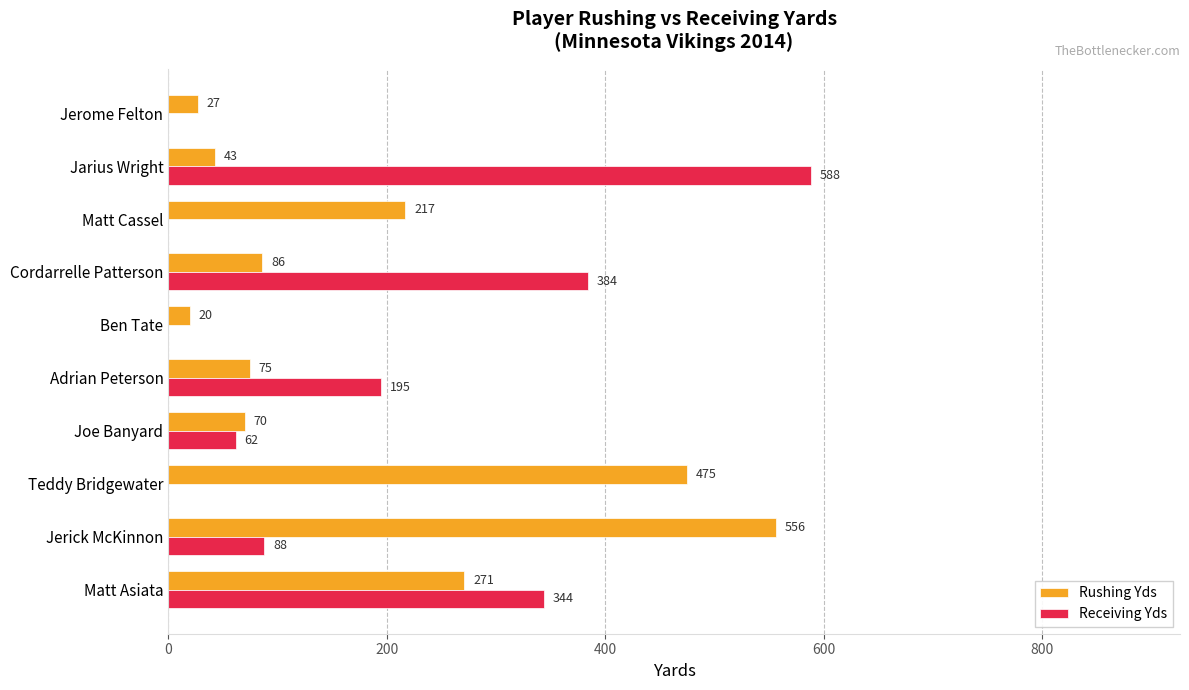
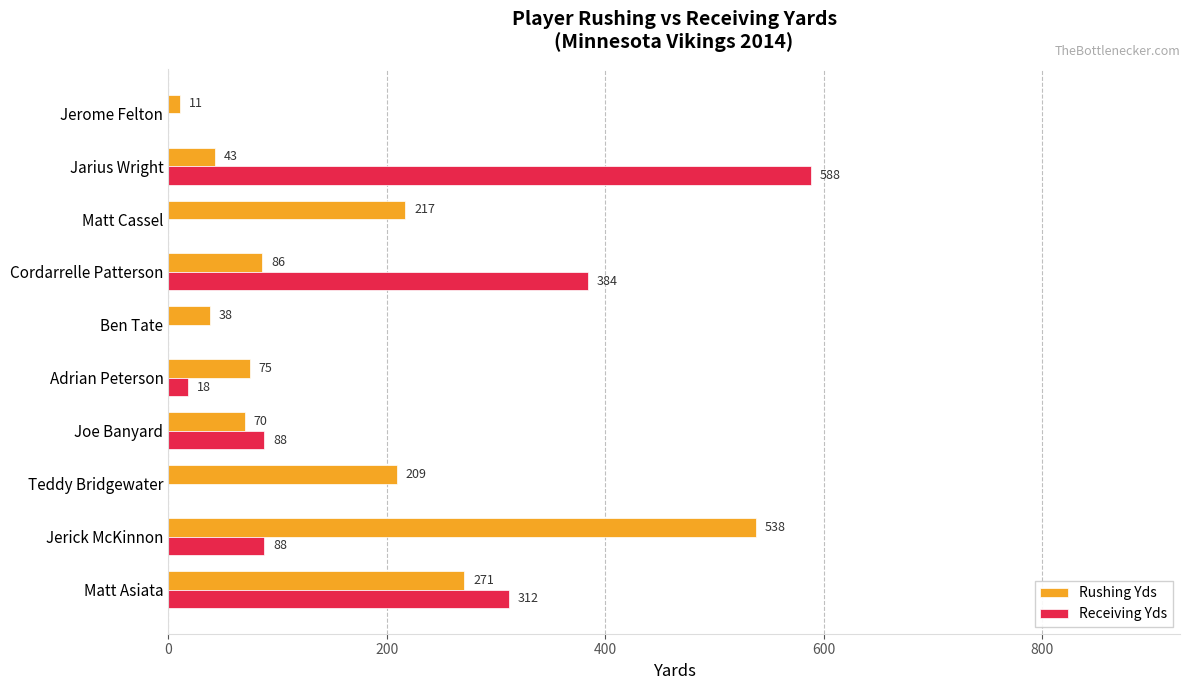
Rushing Yds, Jerome Felton: 27 -> 11
Rushing Yds, Ben Tate: 20 -> 38
Receiving Yds, Adrian Peterson: 195 -> 18
Receiving Yds, Joe Banyard: 62 -> 88
Rushing Yds, Teddy Bridgewater: 475 -> 209
Rushing Yds, Jerick McKinnon: 556 -> 538
Receiving Yds, Matt Asiata: 344 -> 312
